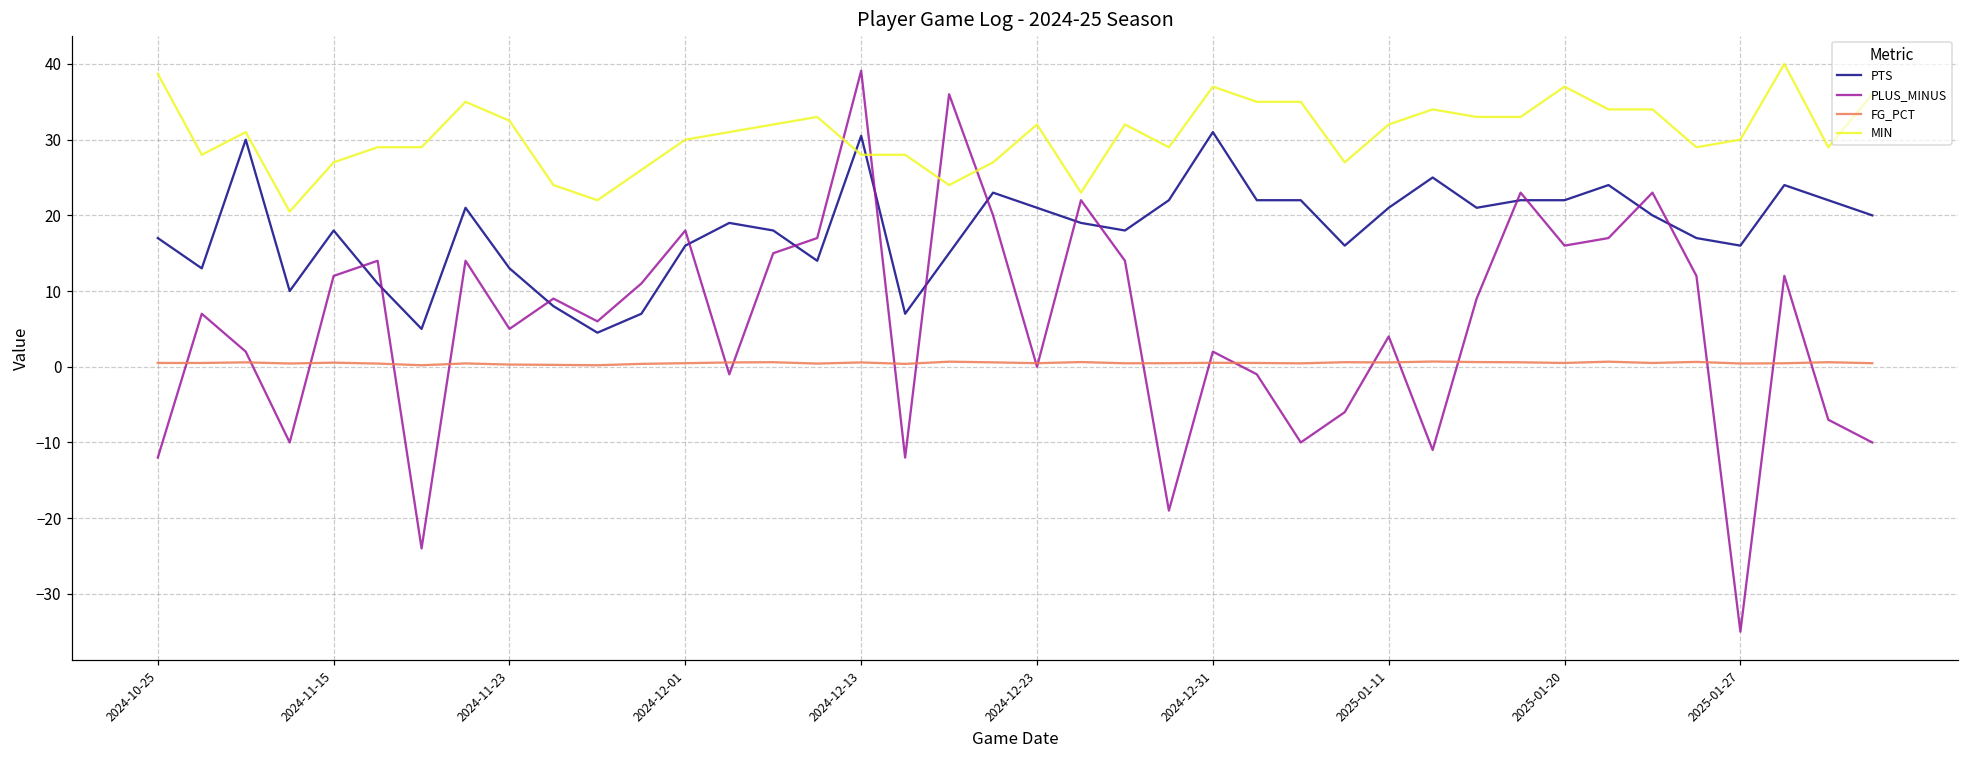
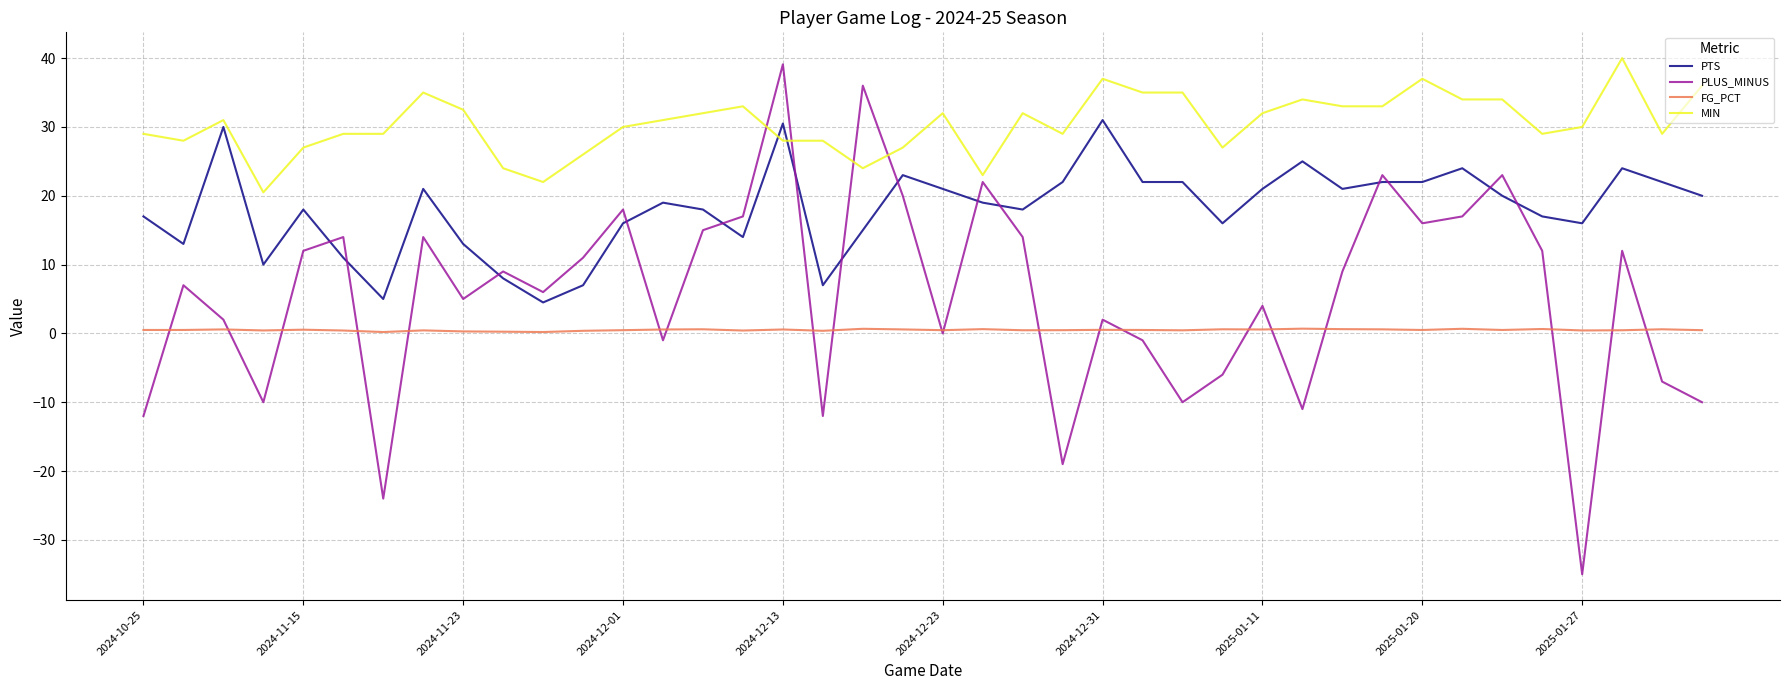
MIN, 2024-10-25: 39 -> 29
